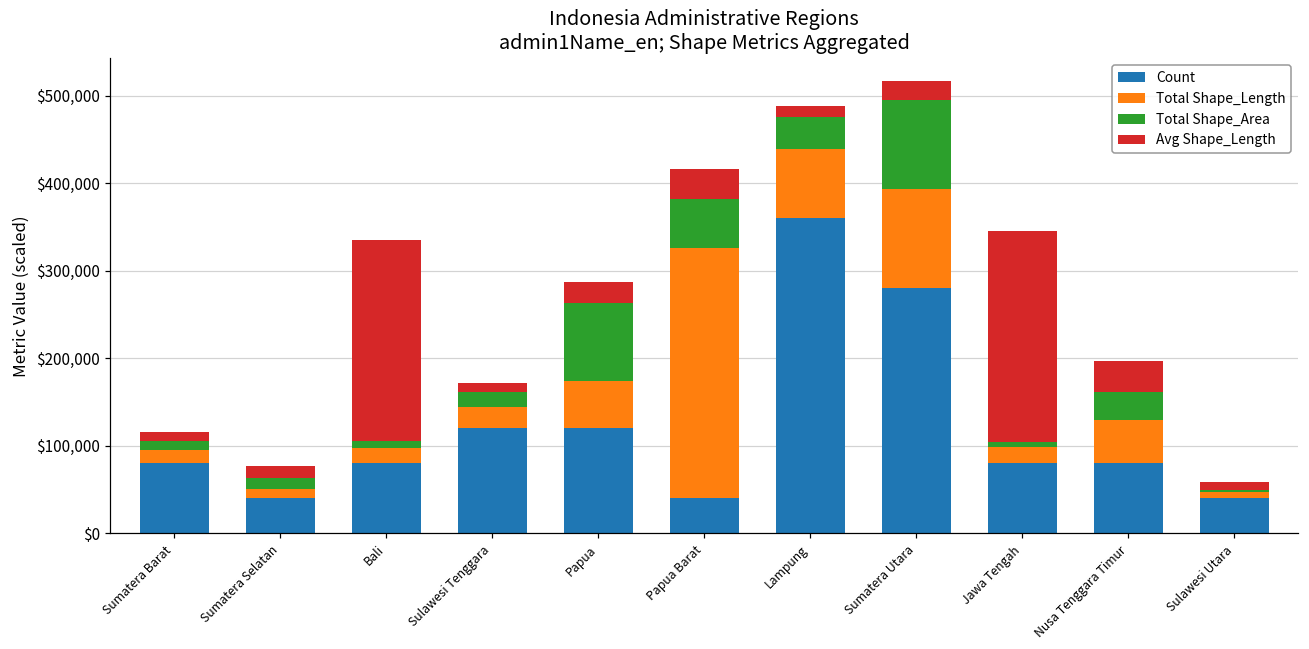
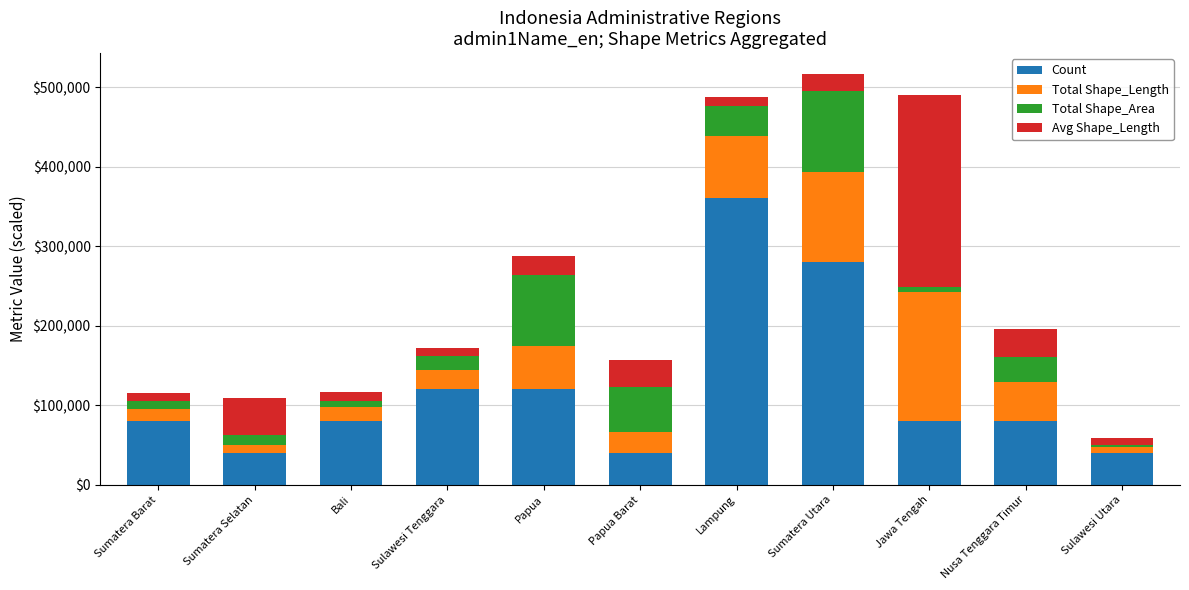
Avg Shape_Length, Sumatera Selatan: $10,000 -> $50,000
Avg Shape_Length, Bali: $230,000 -> $10,000
Total Shape_Length, Papua Barat: $290,000 -> $30,000
Total Shape_Length, Jawa Tengah: $20,000 -> $160,000
